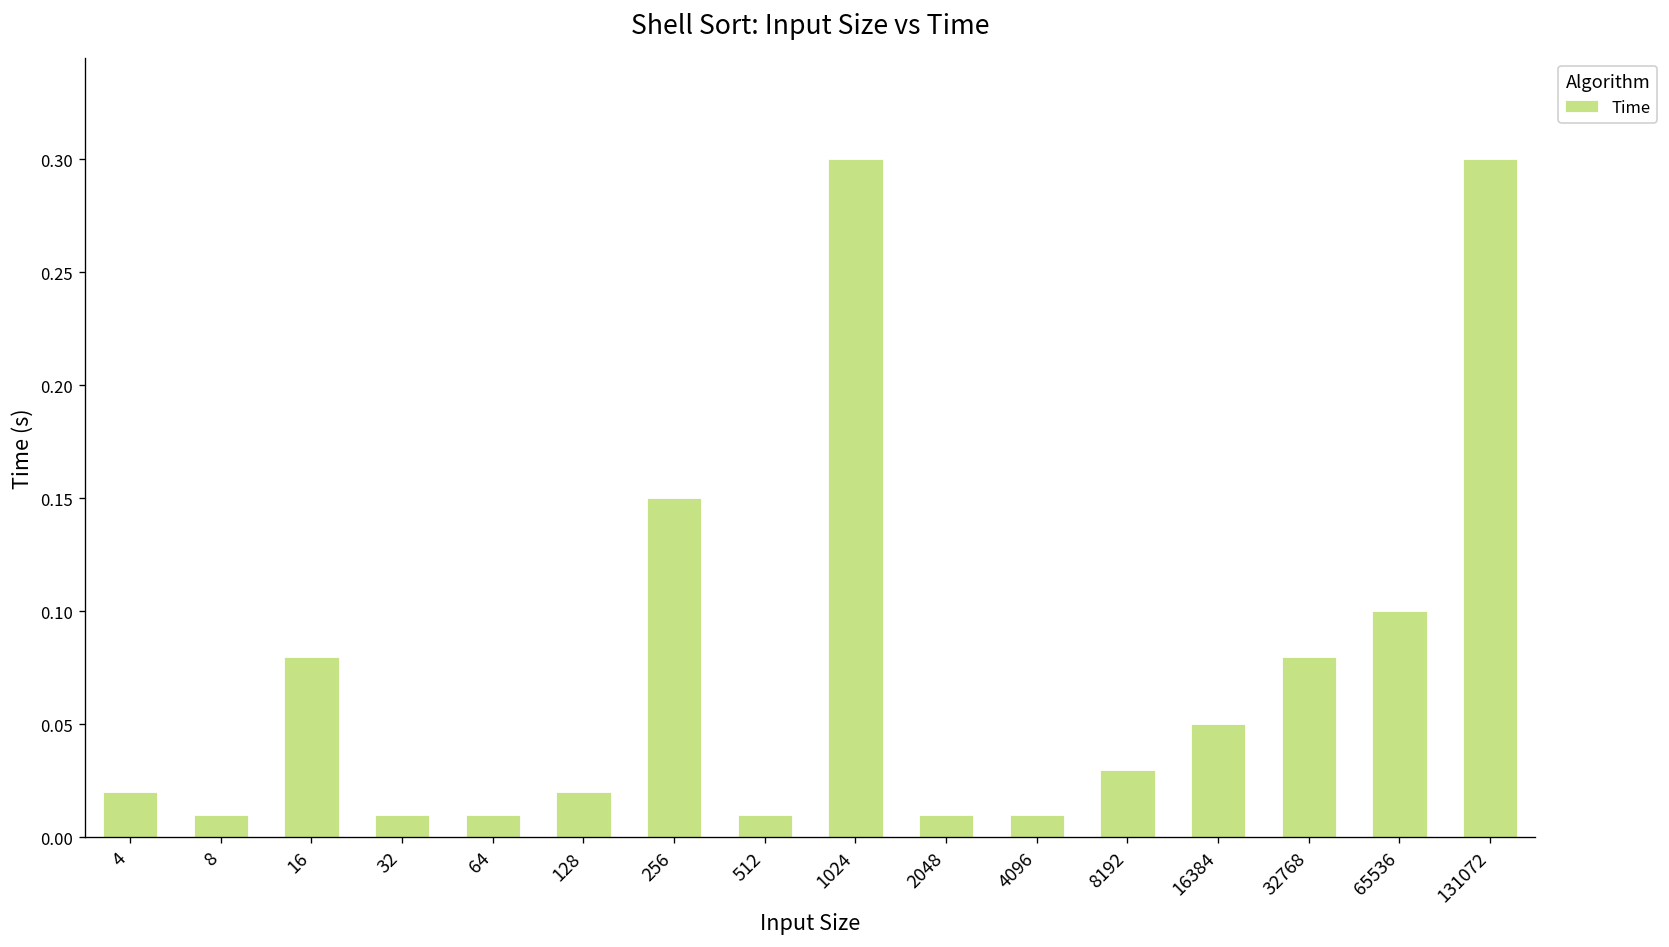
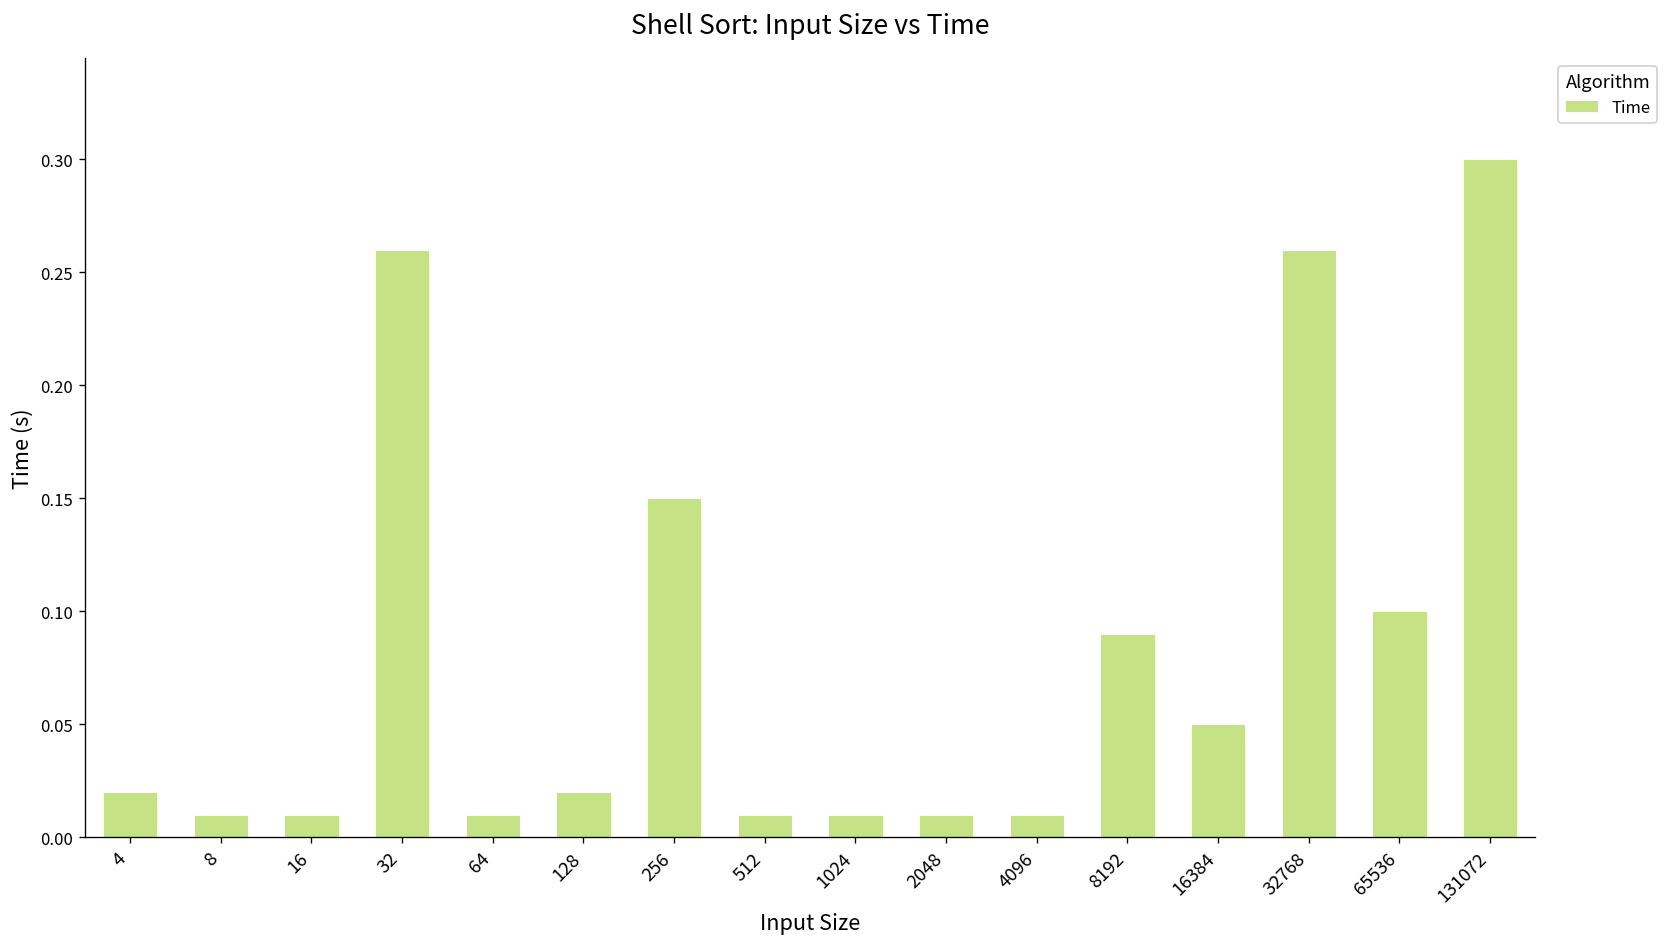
16: 0.08 -> 0.01
32: 0.01 -> 0.26
1024: 0.30 -> 0.01
8192: 0.03 -> 0.09
32768: 0.08 -> 0.26
